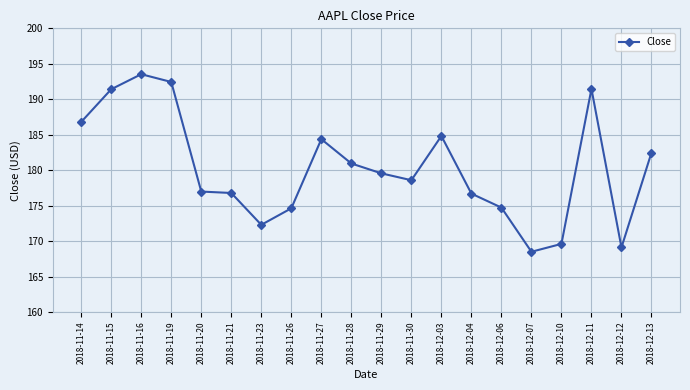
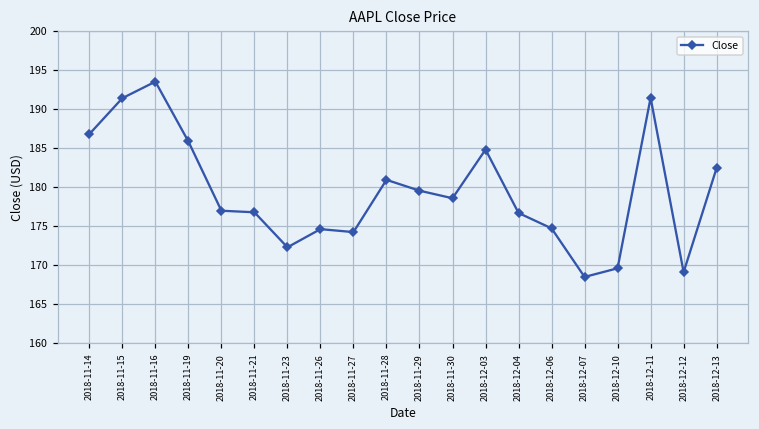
2018-11-19: 192 -> 186
2018-11-27: 184 -> 174
